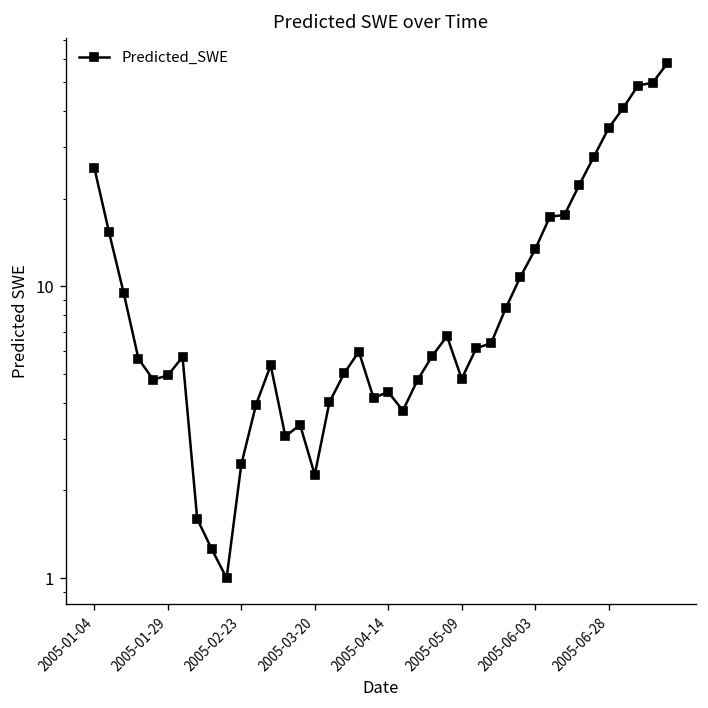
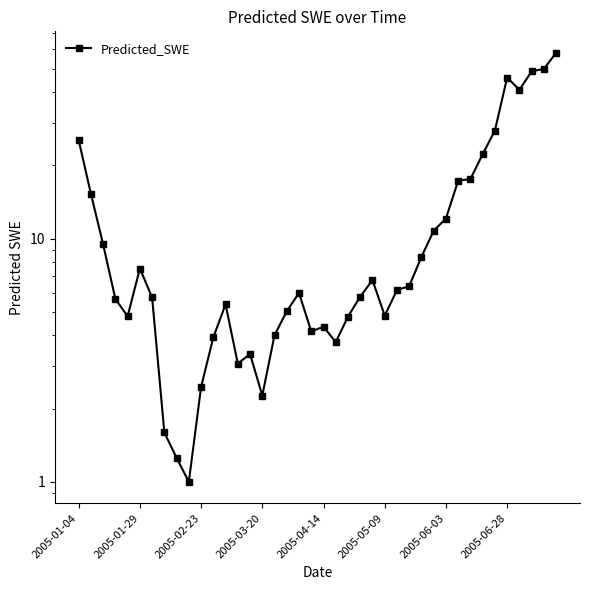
2005-01-29: 5.0 -> 7.5
2005-06-03: 13 -> 12
2005-06-28: 35 -> 46
